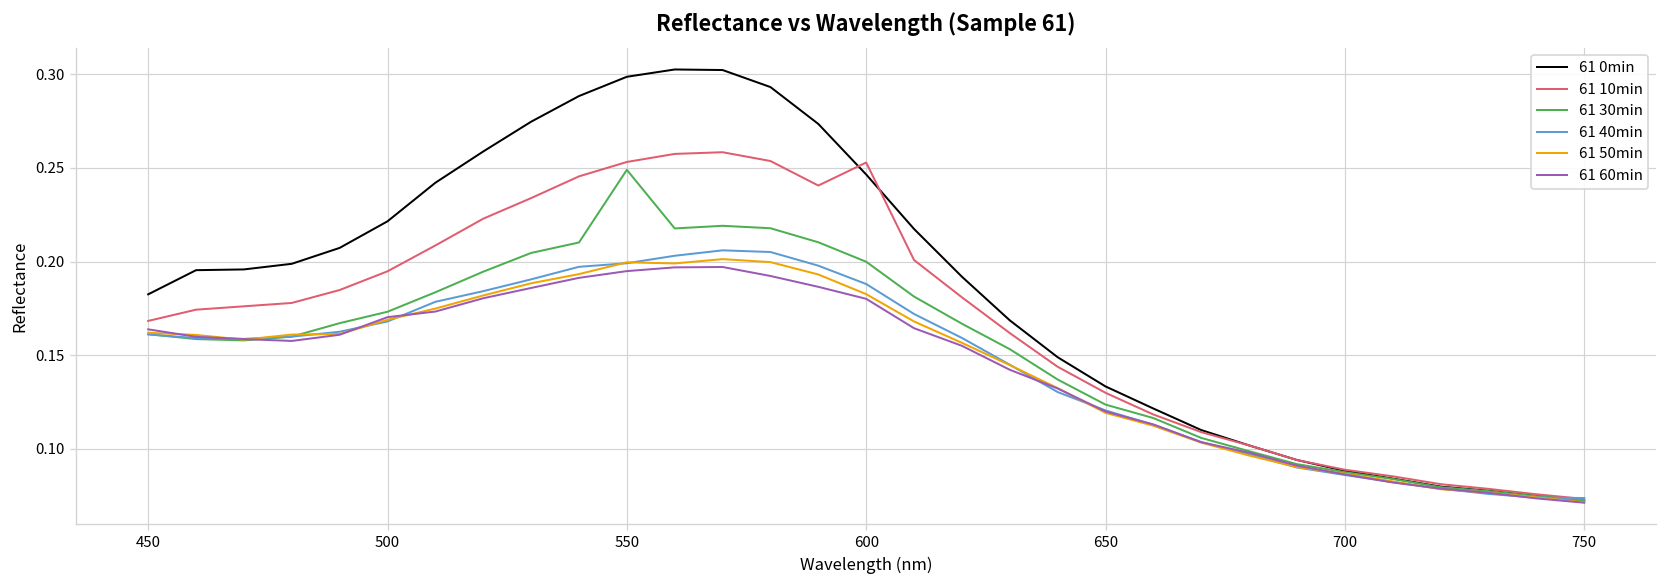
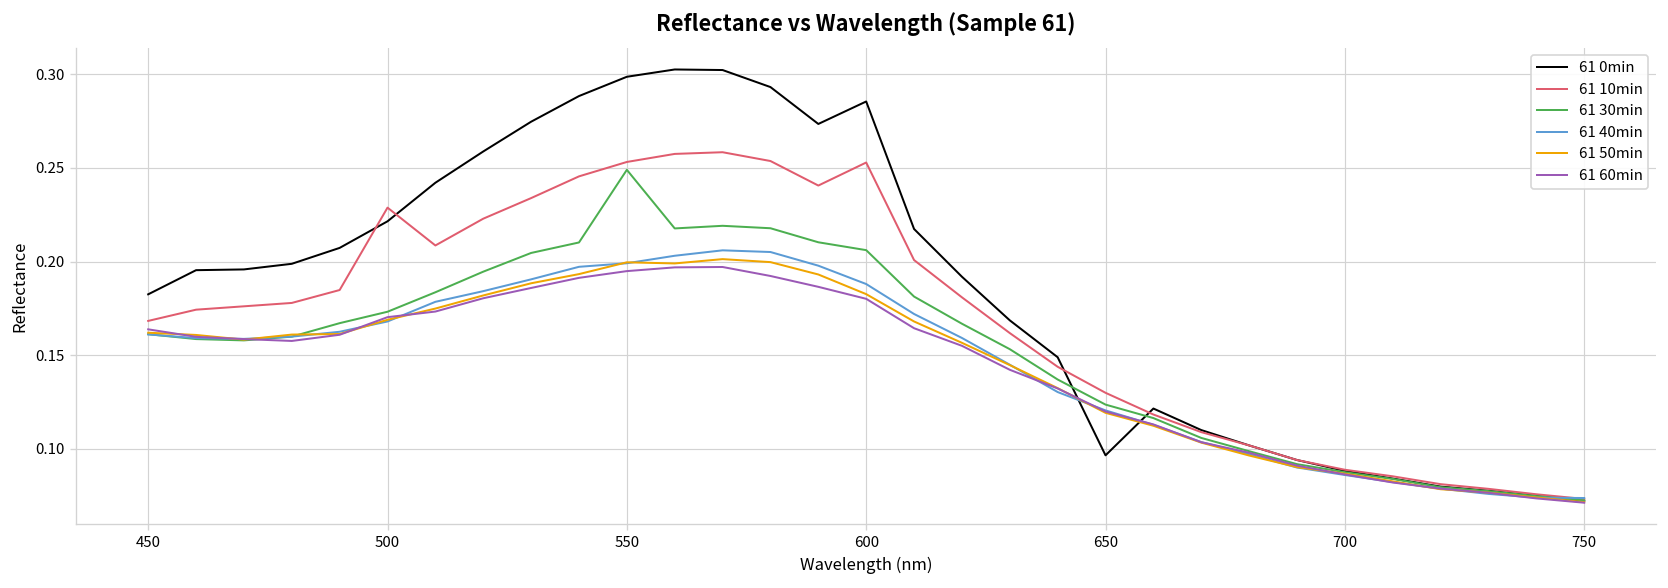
61 10min, 500: 0.195 -> 0.229
61 0min, 600: 0.247 -> 0.286
61 30min, 600: 0.200 -> 0.206
61 0min, 650: 0.133 -> 0.097
